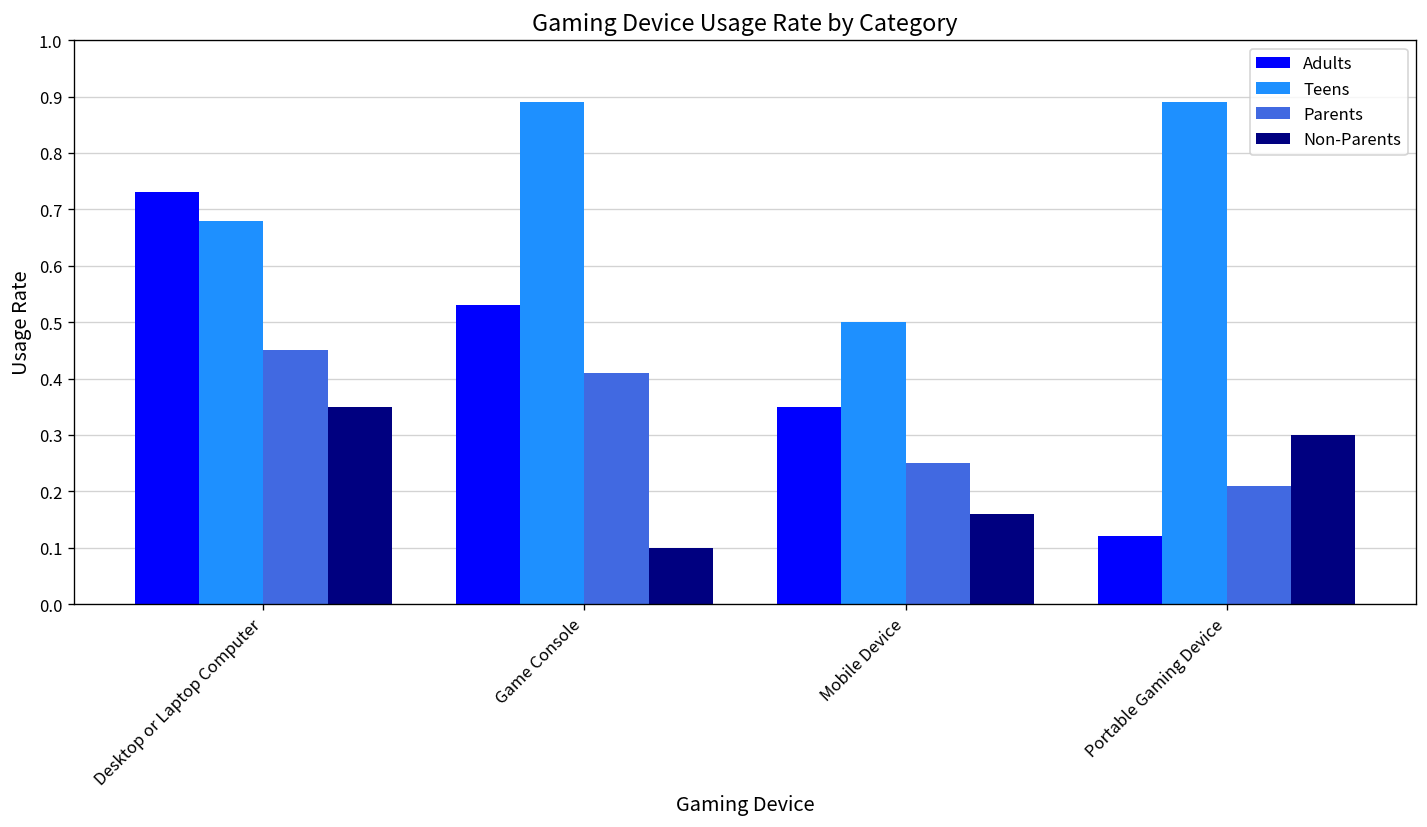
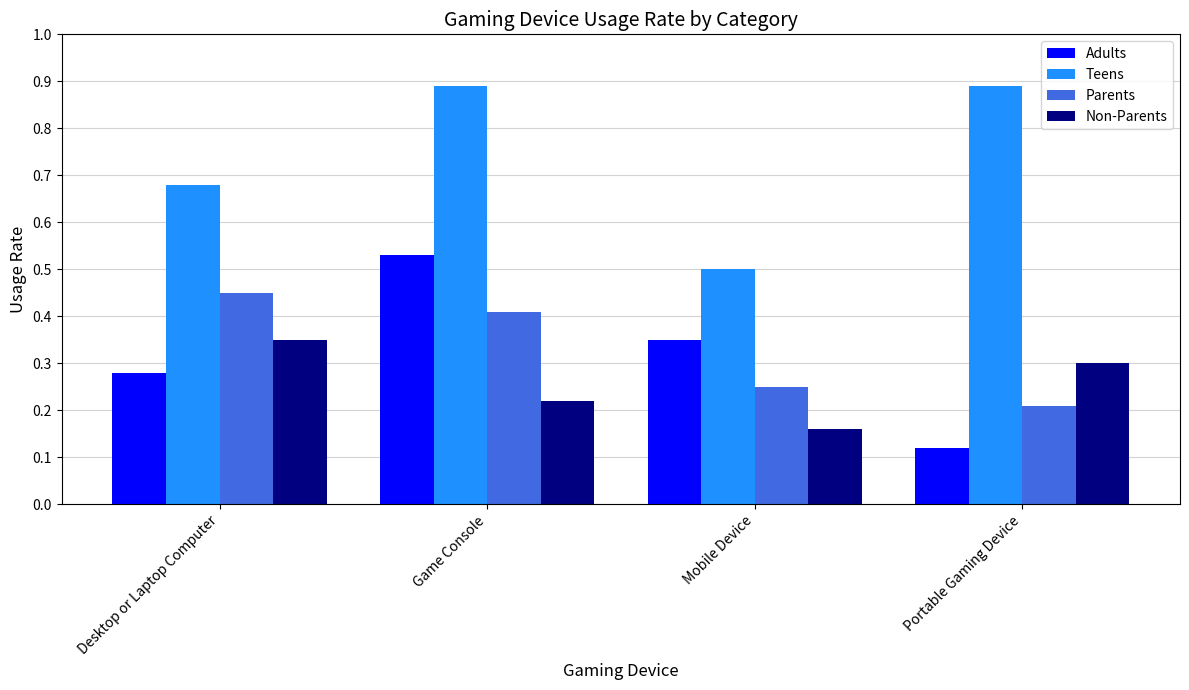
Adults, Desktop or Laptop Computer: 0.73 -> 0.28
Non-Parents, Game Console: 0.10 -> 0.22
